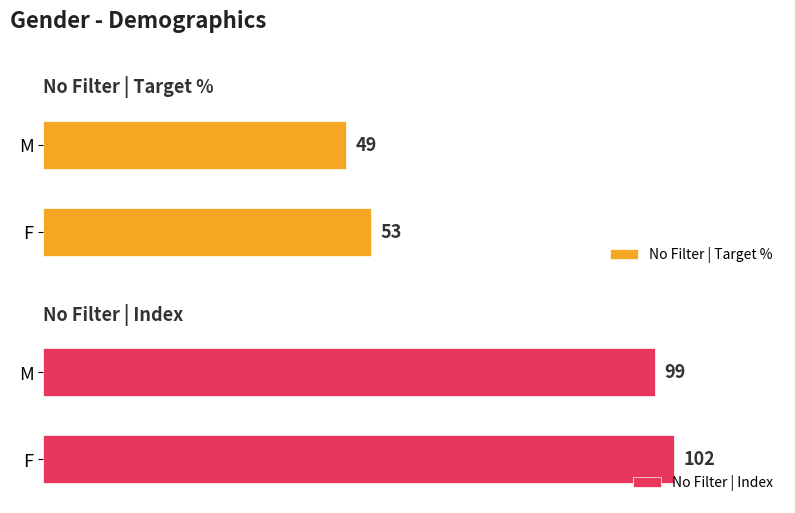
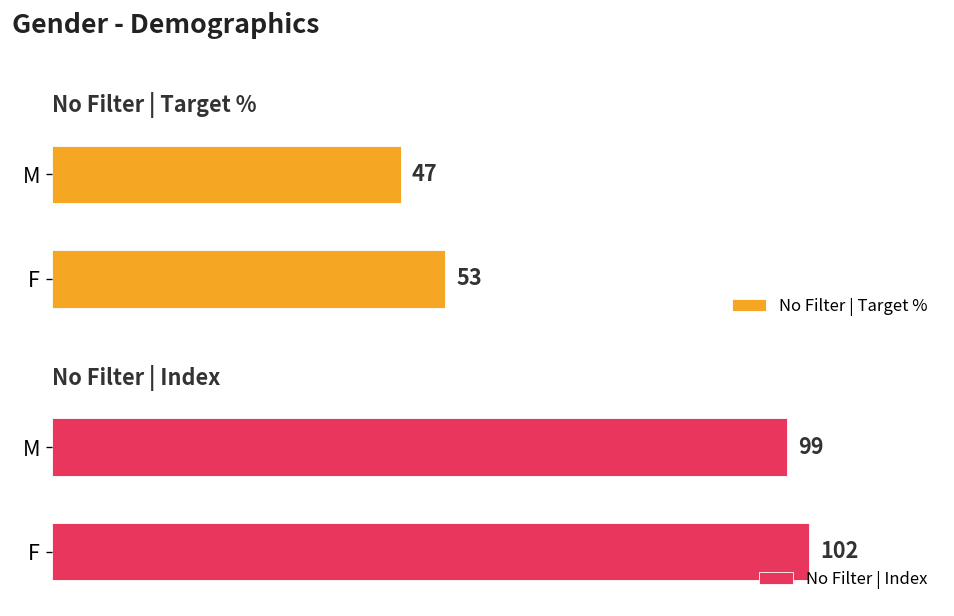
No Filter | Target %, M: 49 -> 47
